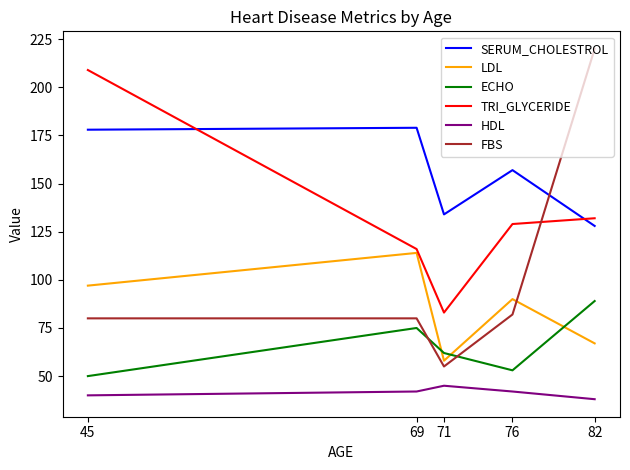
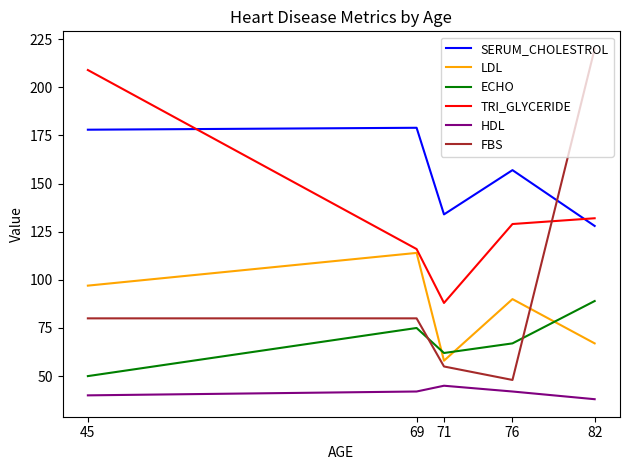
TRI_GLYCERIDE, 71: 83 -> 88
ECHO, 76: 53 -> 67
FBS, 76: 82 -> 48
